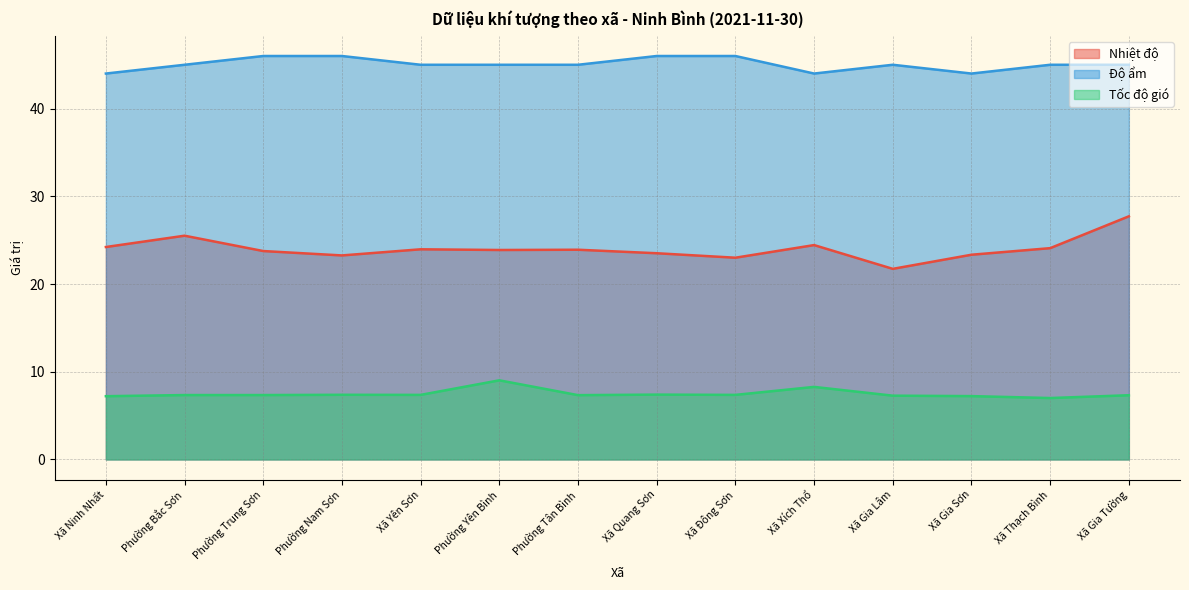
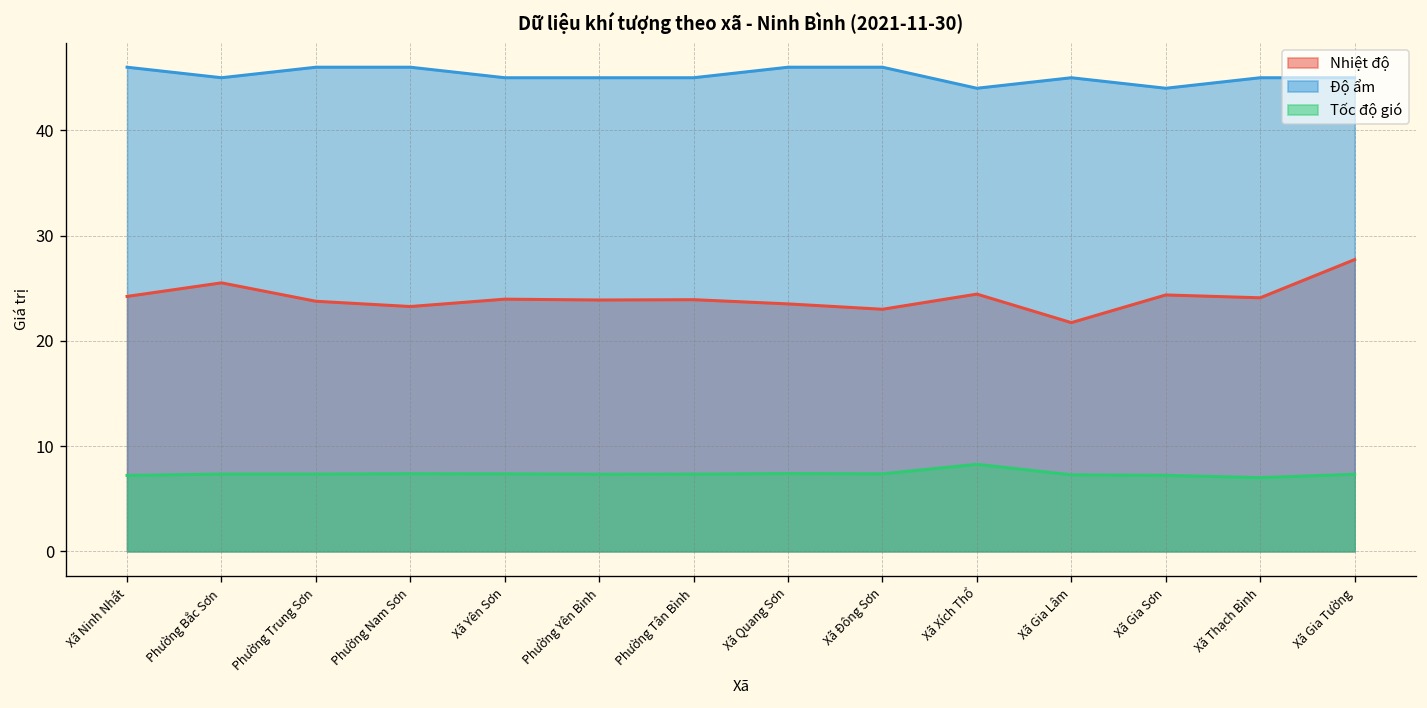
Độ ẩm, Xã Ninh Nhất: 44 -> 46
Tốc độ gió, Phường Yên Bình: 9 -> 7
Nhiệt độ, Xã Gia Sơn: 23 -> 24
